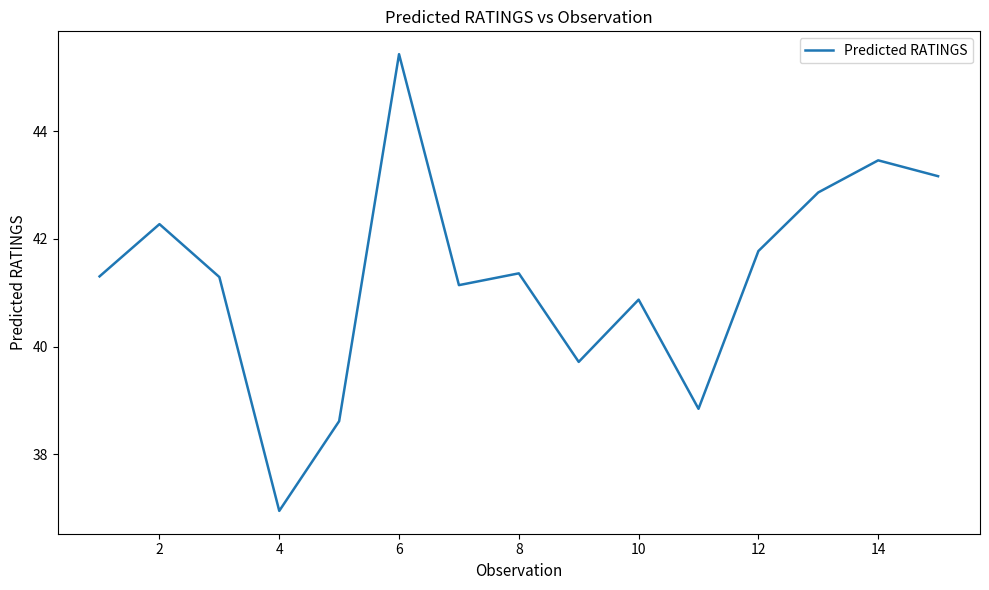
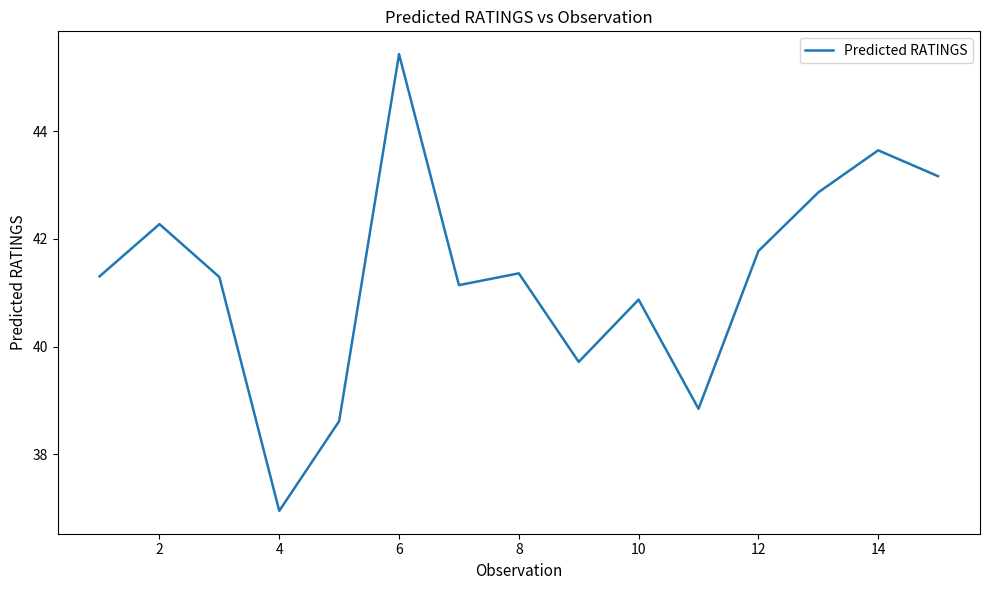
14: 43.5 -> 43.6
